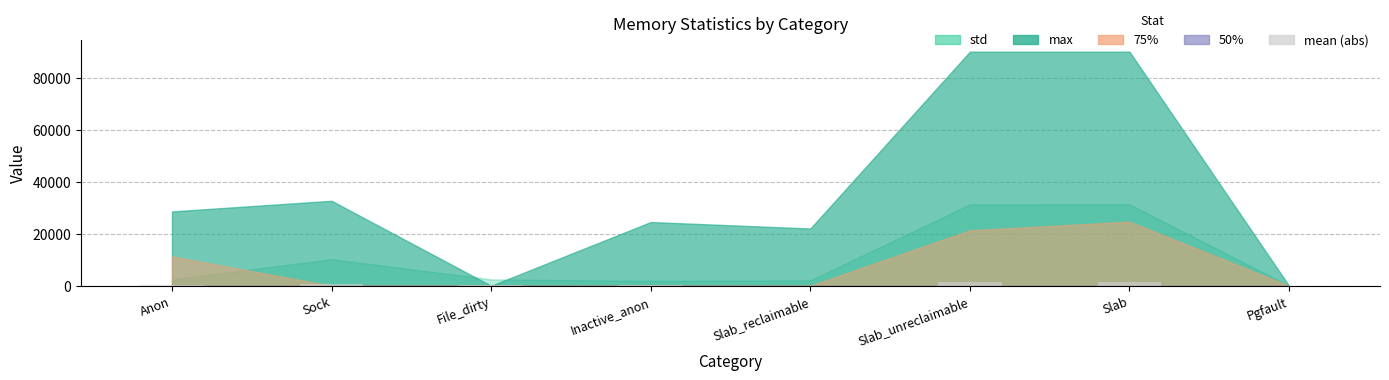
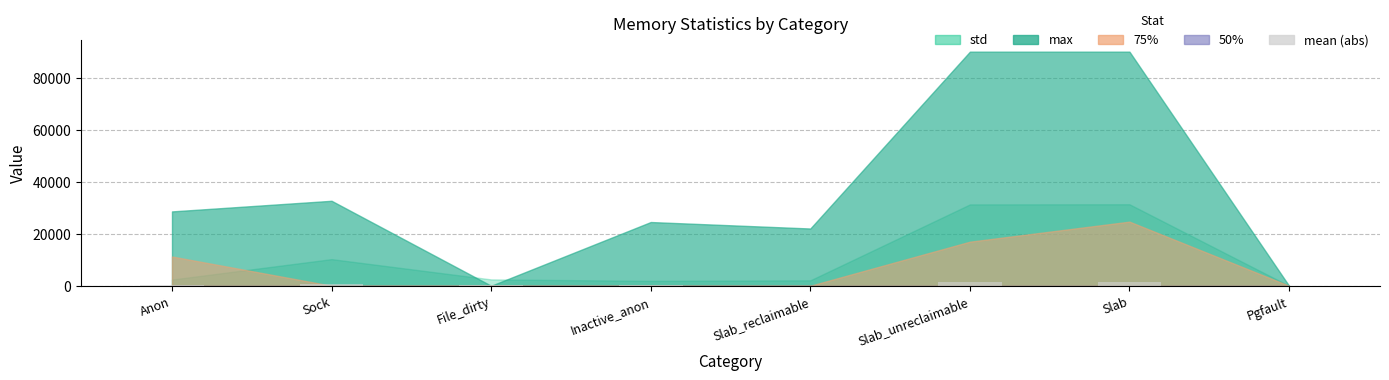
75%, Slab_unreclaimable: 21000 -> 17000
